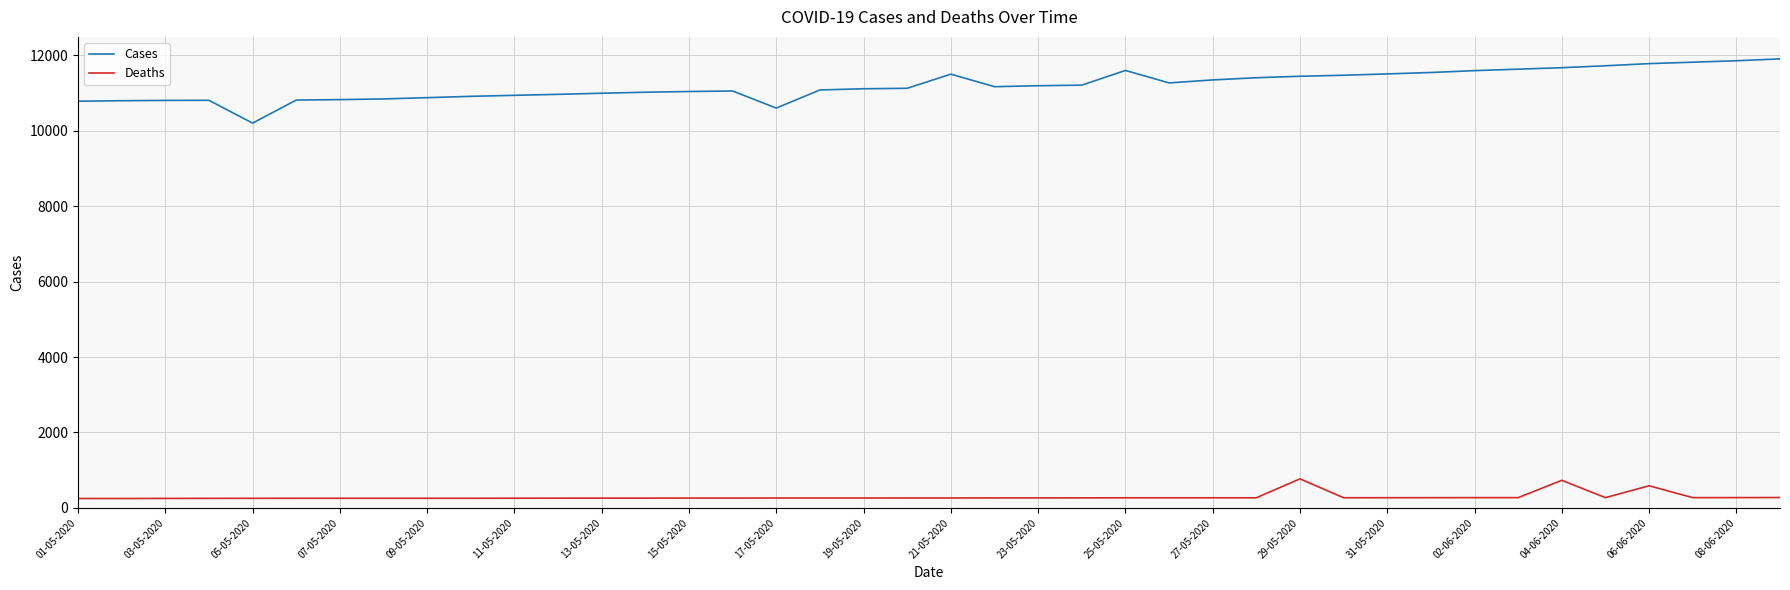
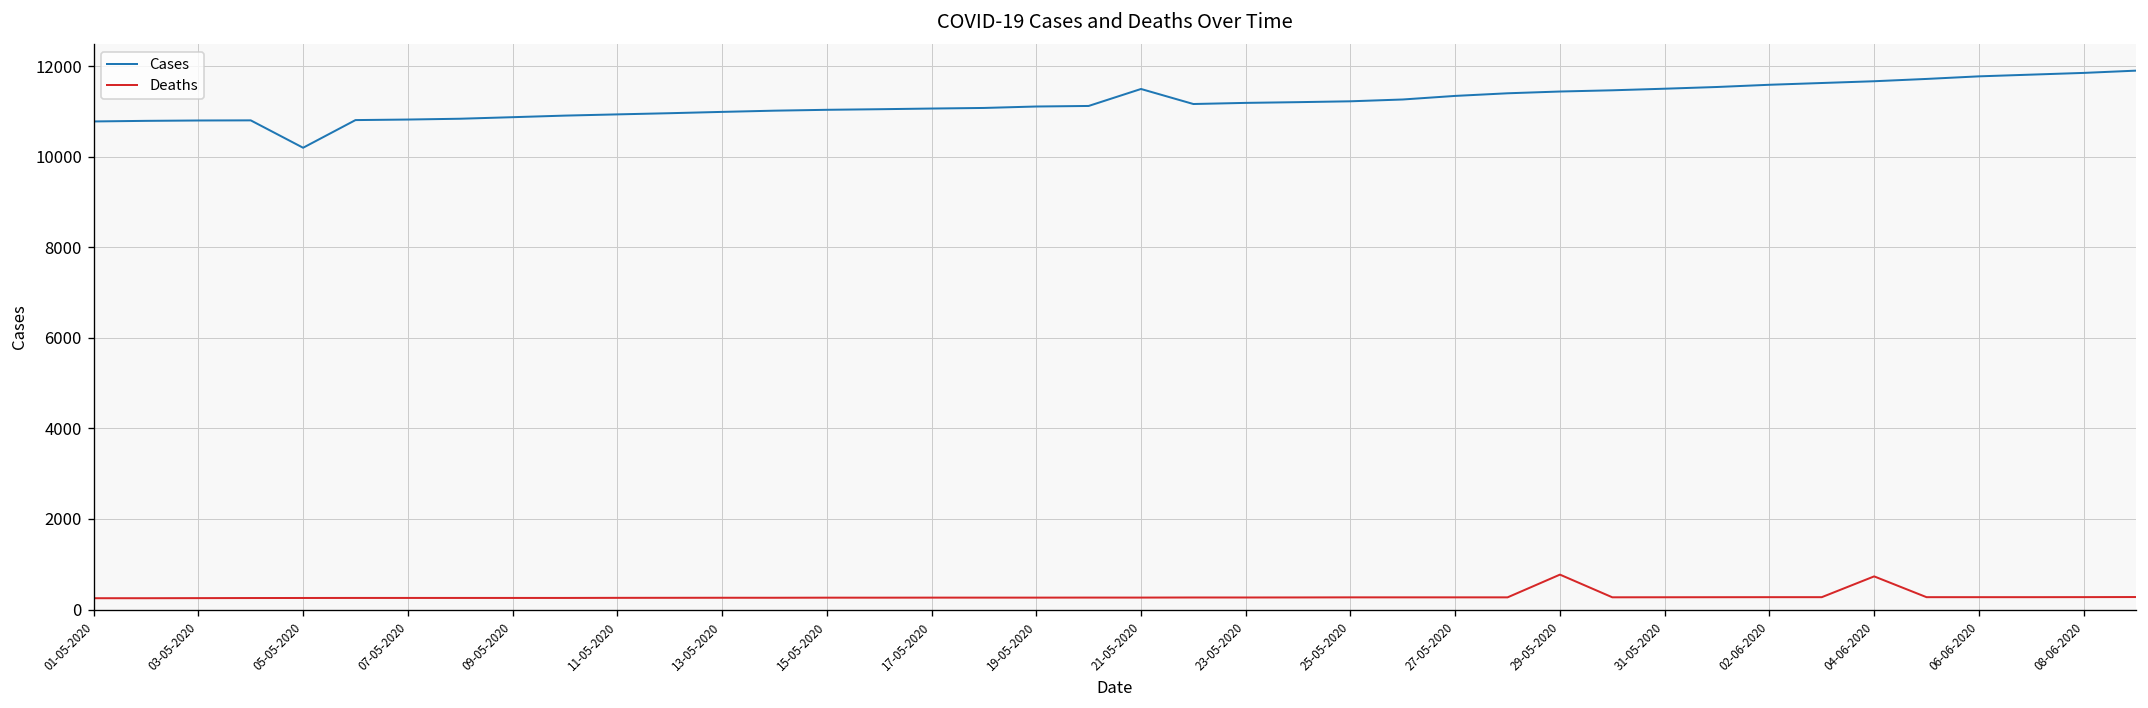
Cases, 17-05-2020: 10600 -> 11100
Cases, 25-05-2020: 11600 -> 11200
Deaths, 06-06-2020: 600 -> 300
